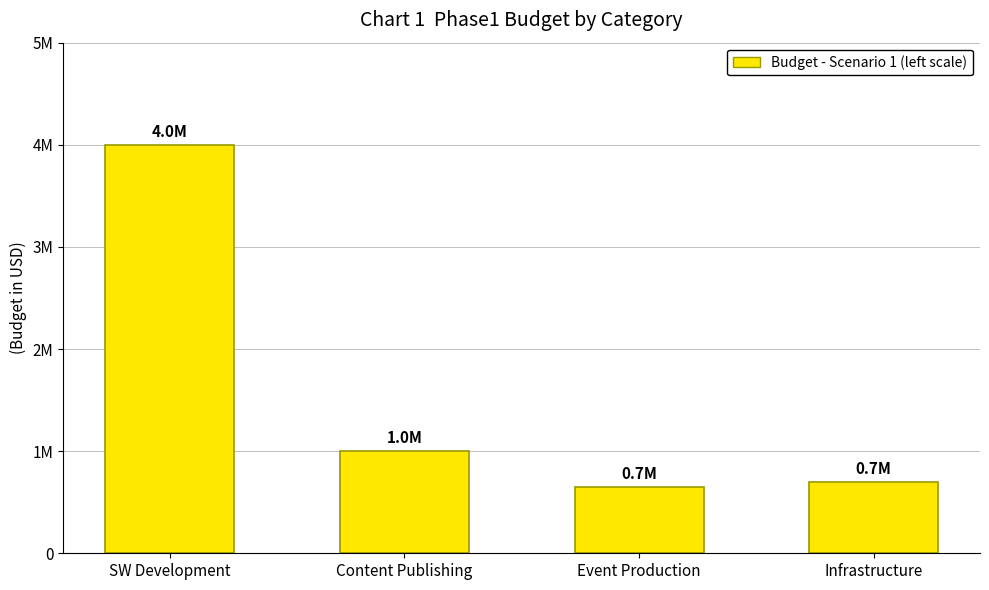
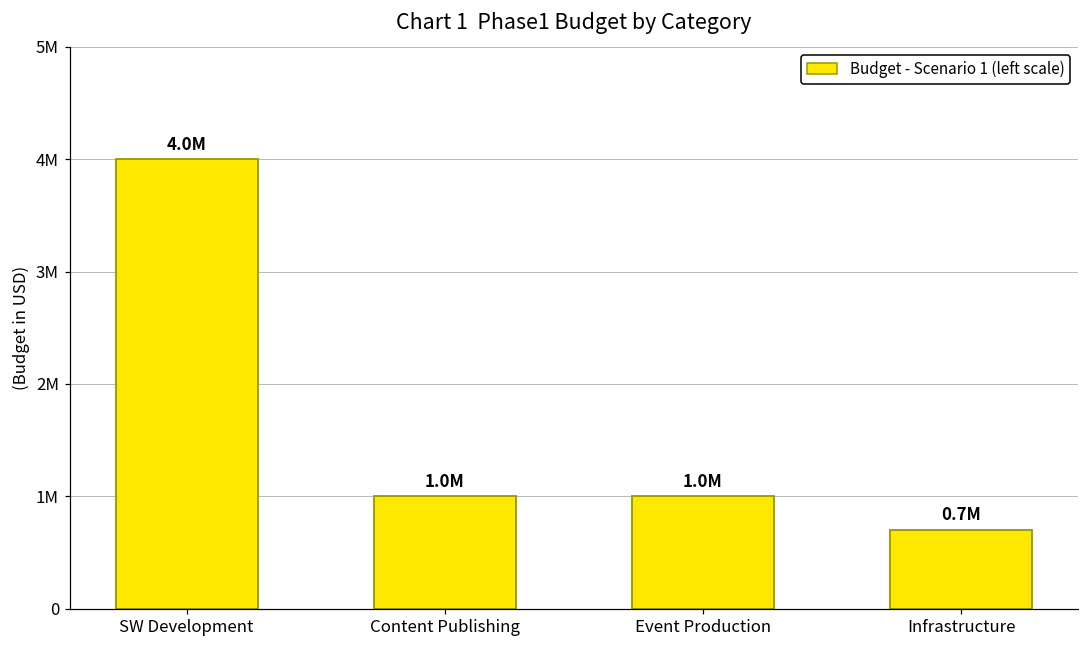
Event Production: 0.7M -> 1.0M
